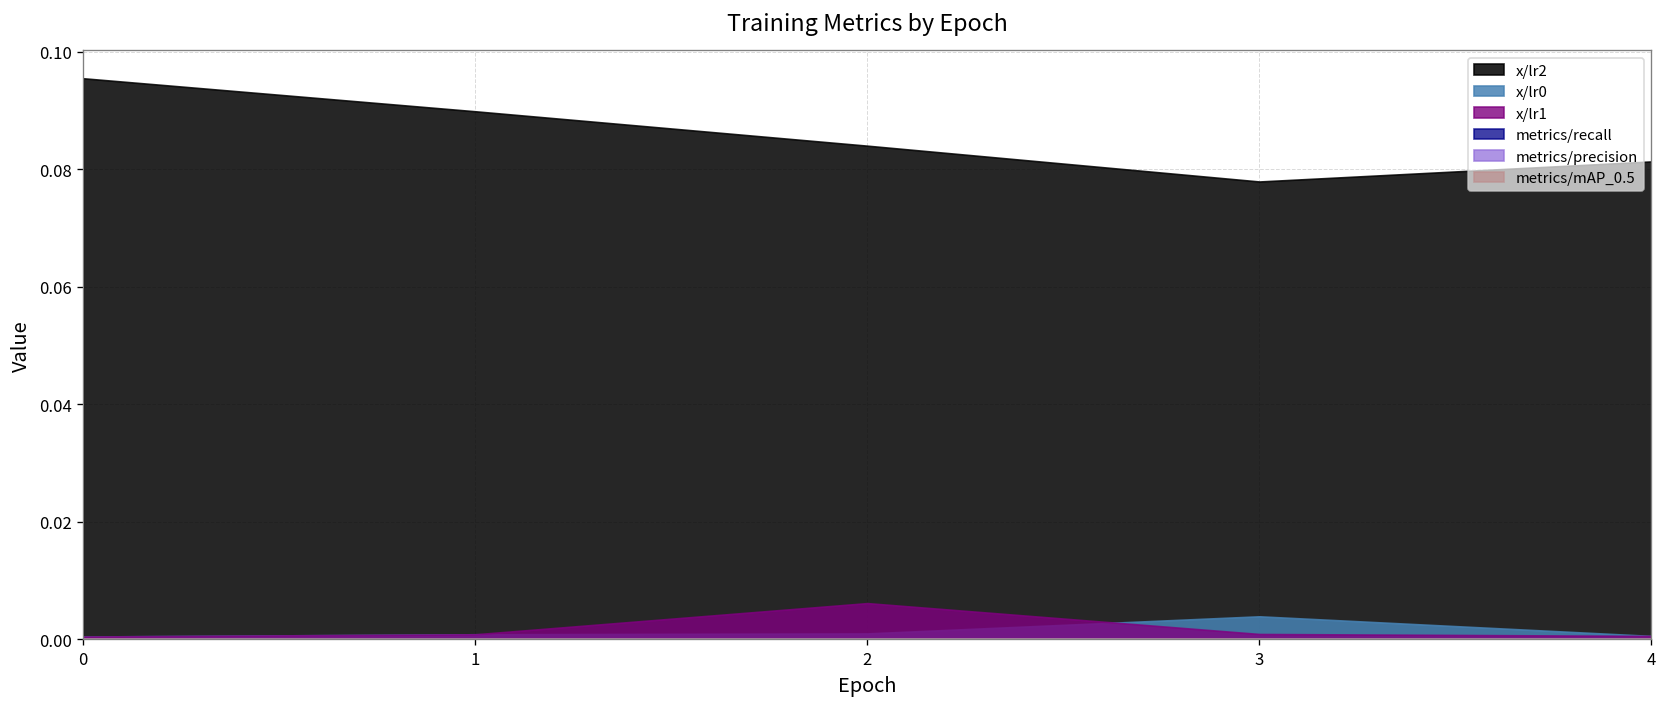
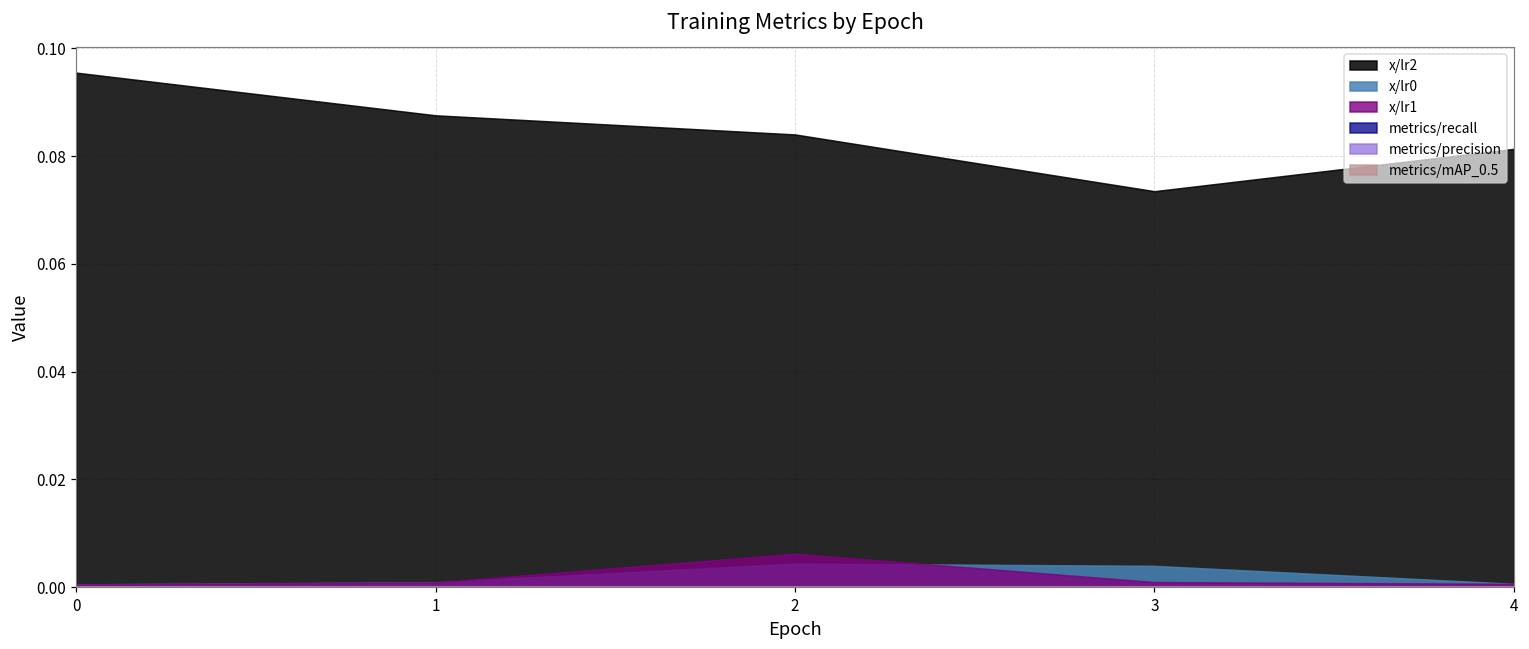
x/lr2, 1: 0.090 -> 0.088
x/lr0, 2: 0.001 -> 0.004
x/lr2, 3: 0.078 -> 0.073
